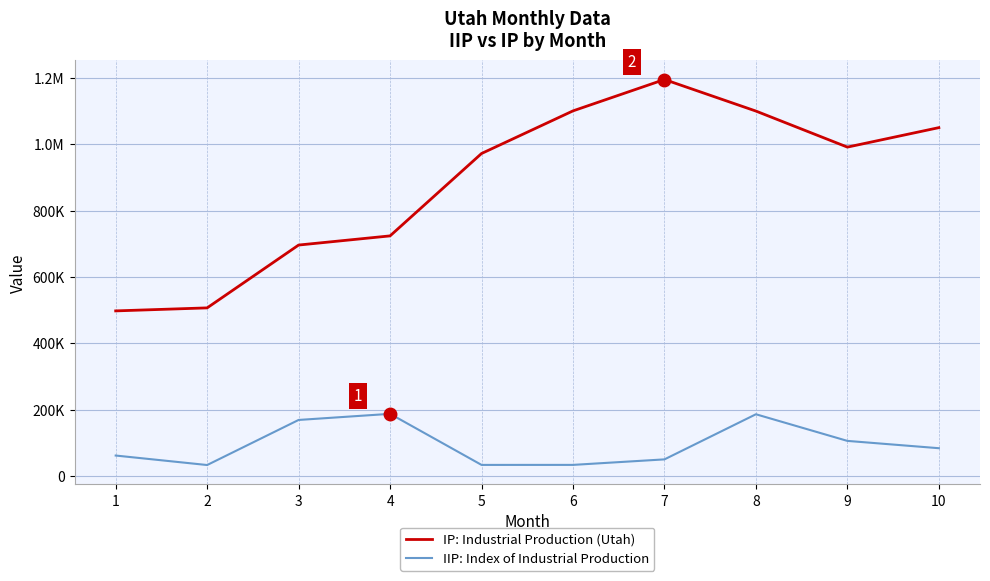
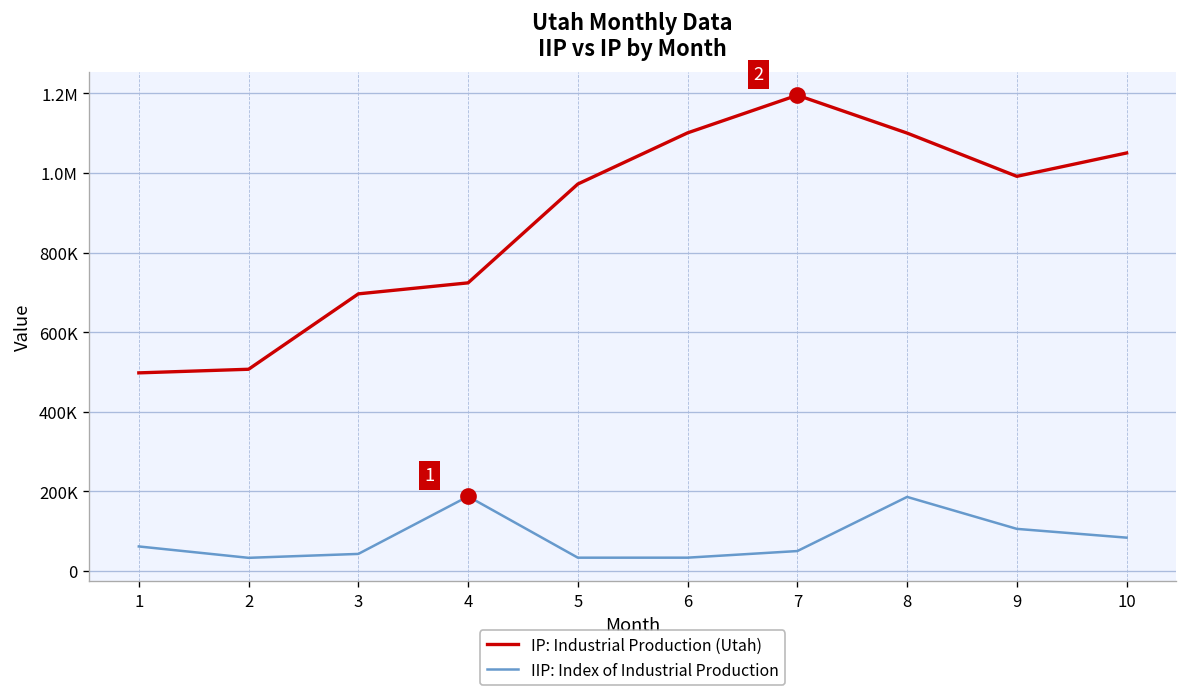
IIP: Index of Industrial Production, 3: 170000 -> 40000
